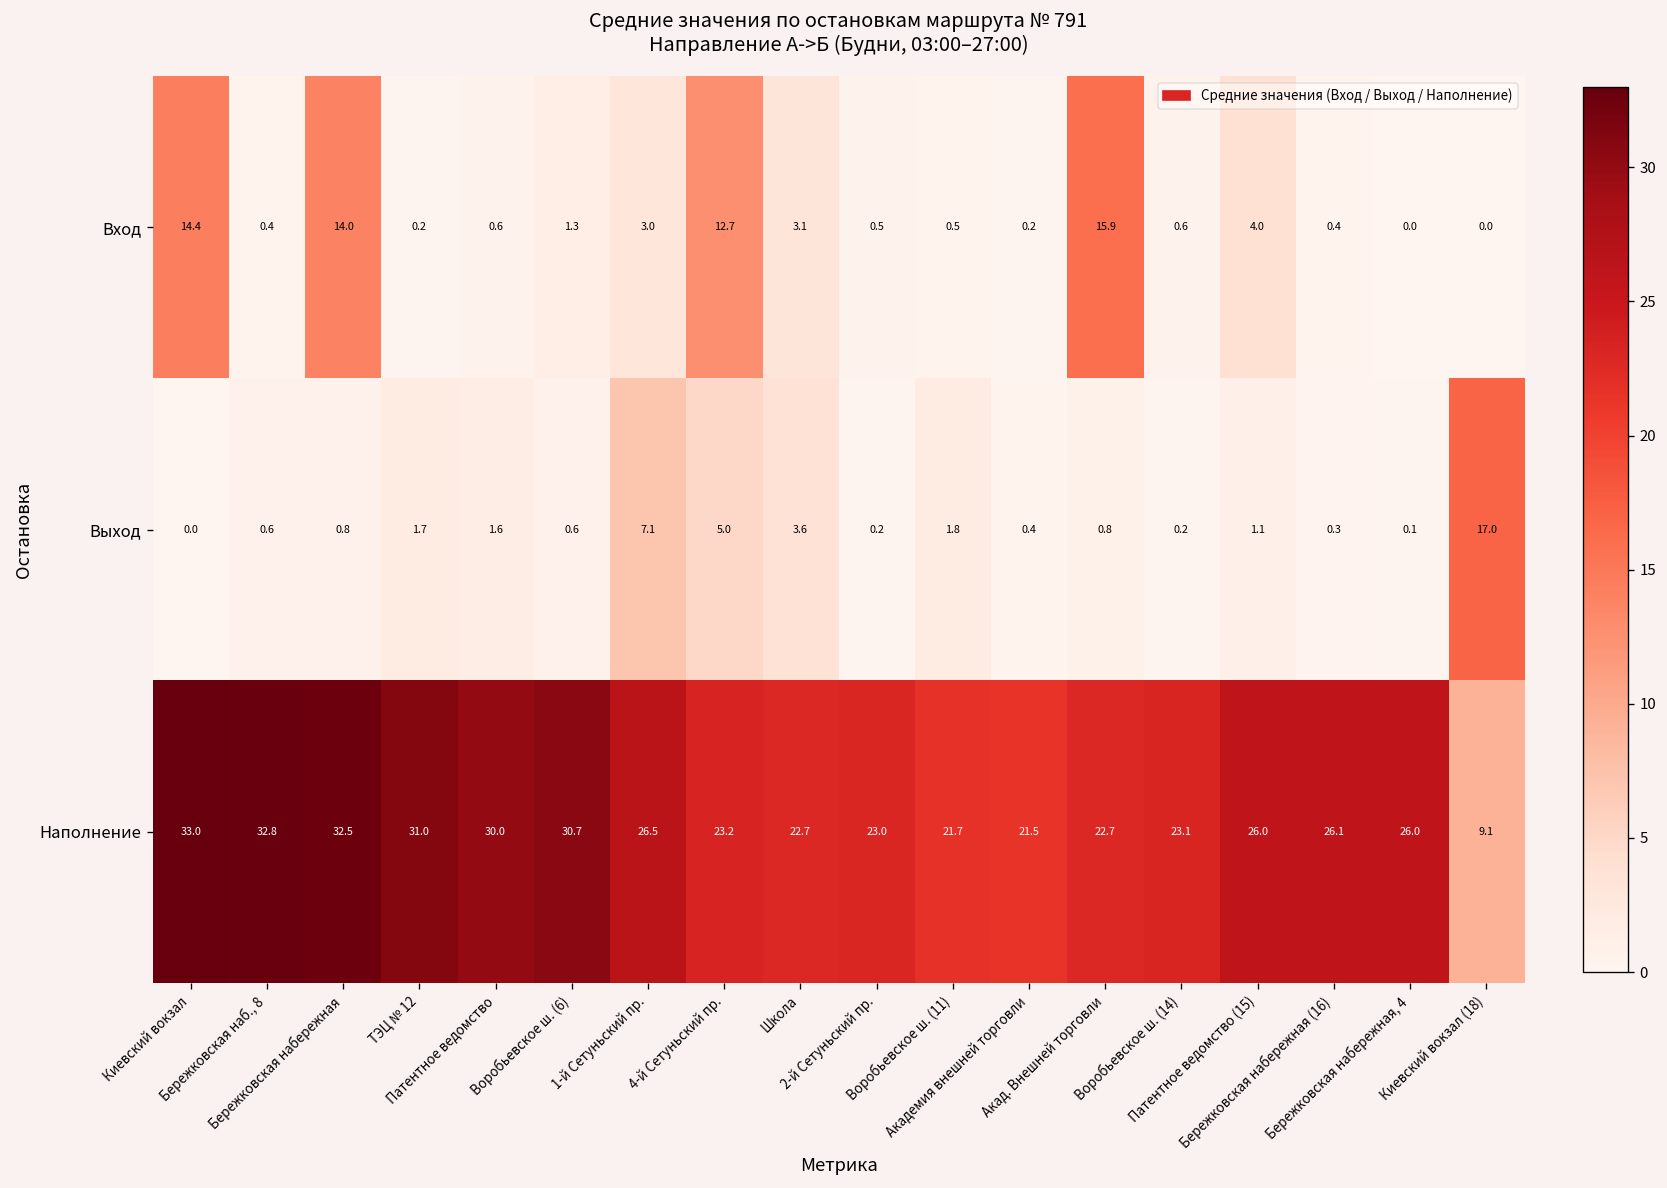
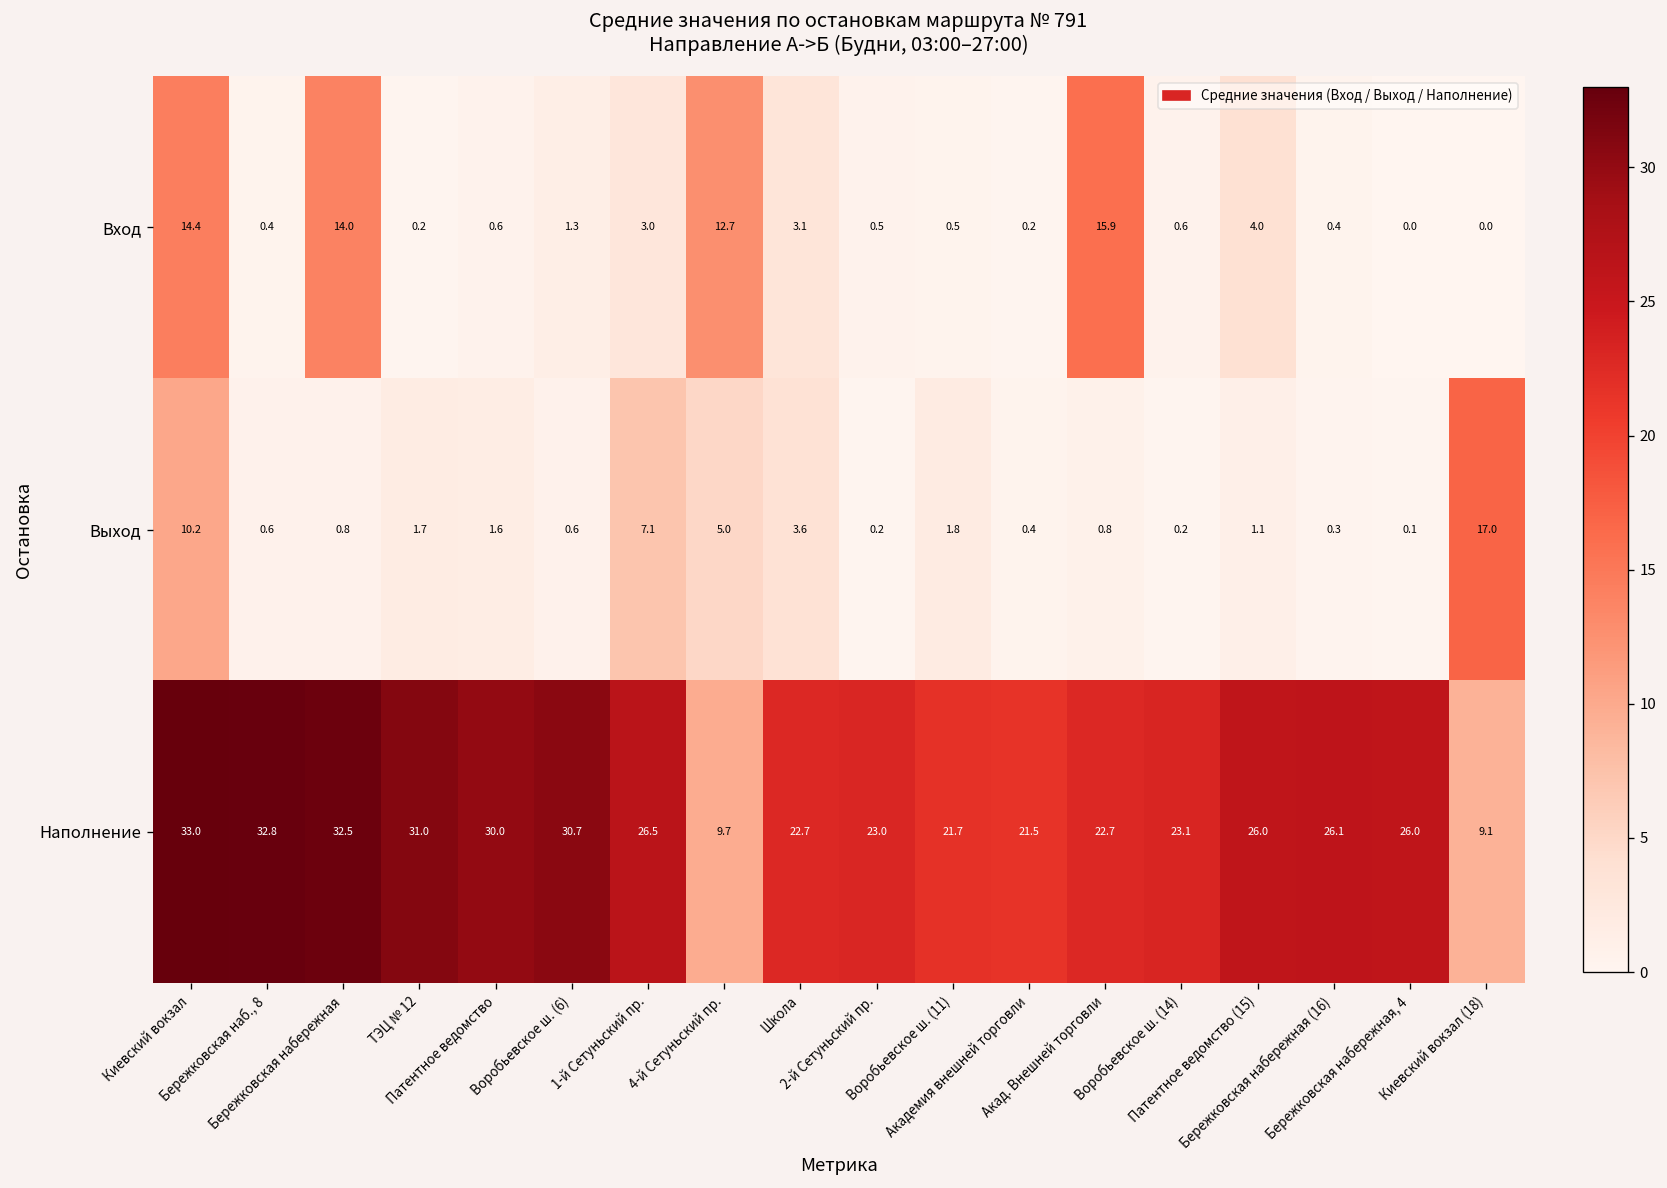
Выход, Киевский вокзал: 0.0 -> 10.2
Наполнение, 4-й Сетуньский пр.: 23.2 -> 9.7
